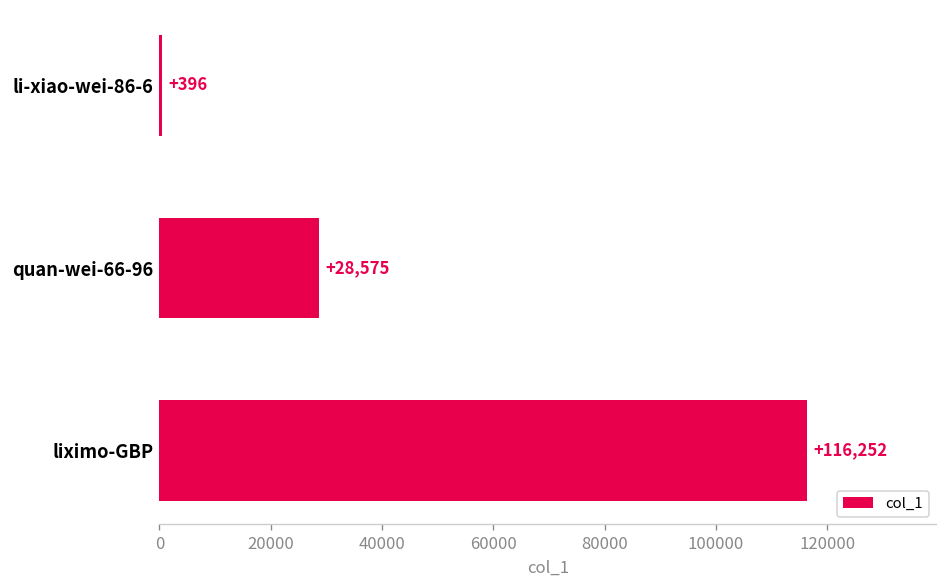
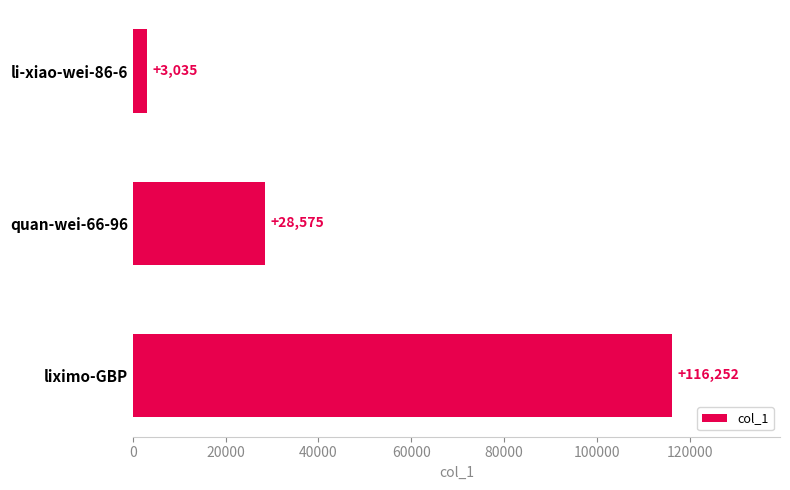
li-xiao-wei-86-6: +396 -> +3,035
